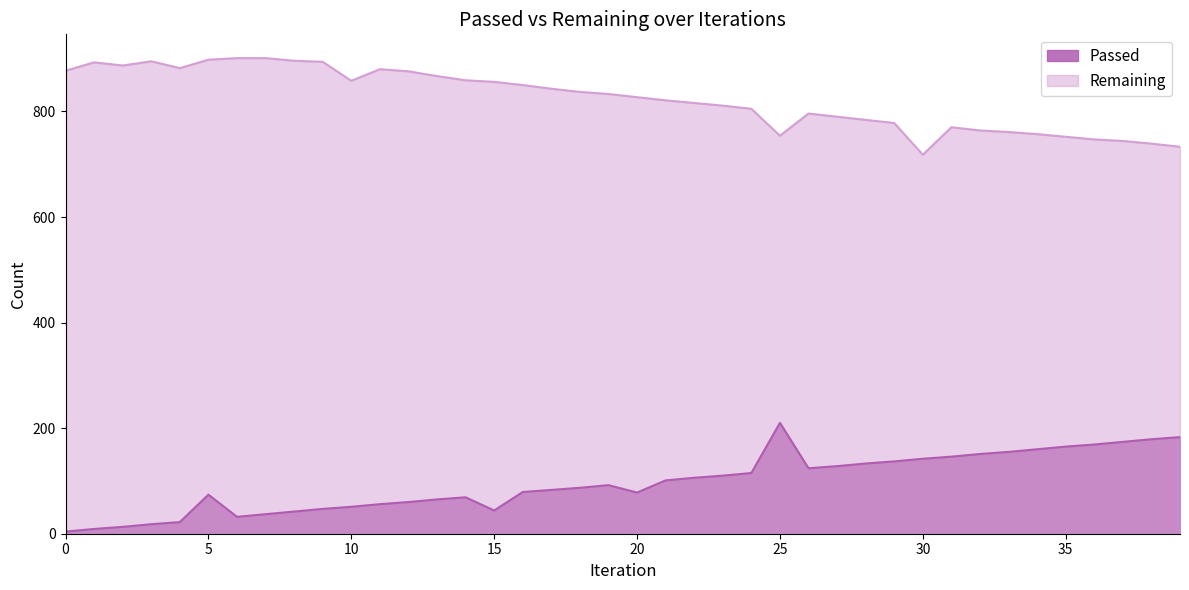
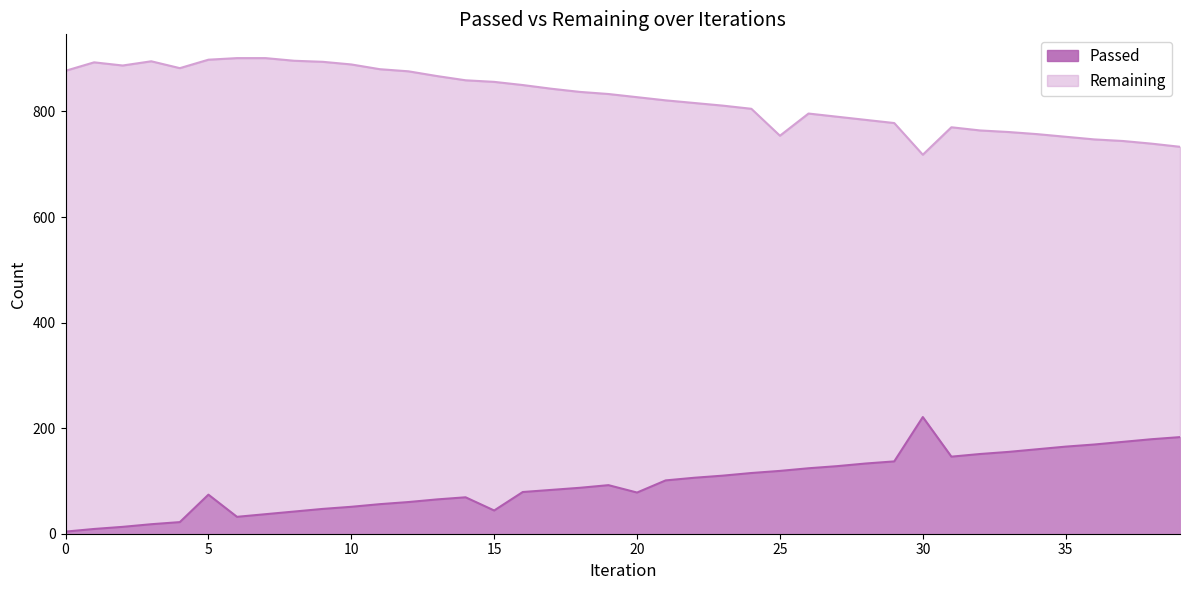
Remaining, 10: 860 -> 890
Passed, 25: 210 -> 120
Passed, 30: 140 -> 220
